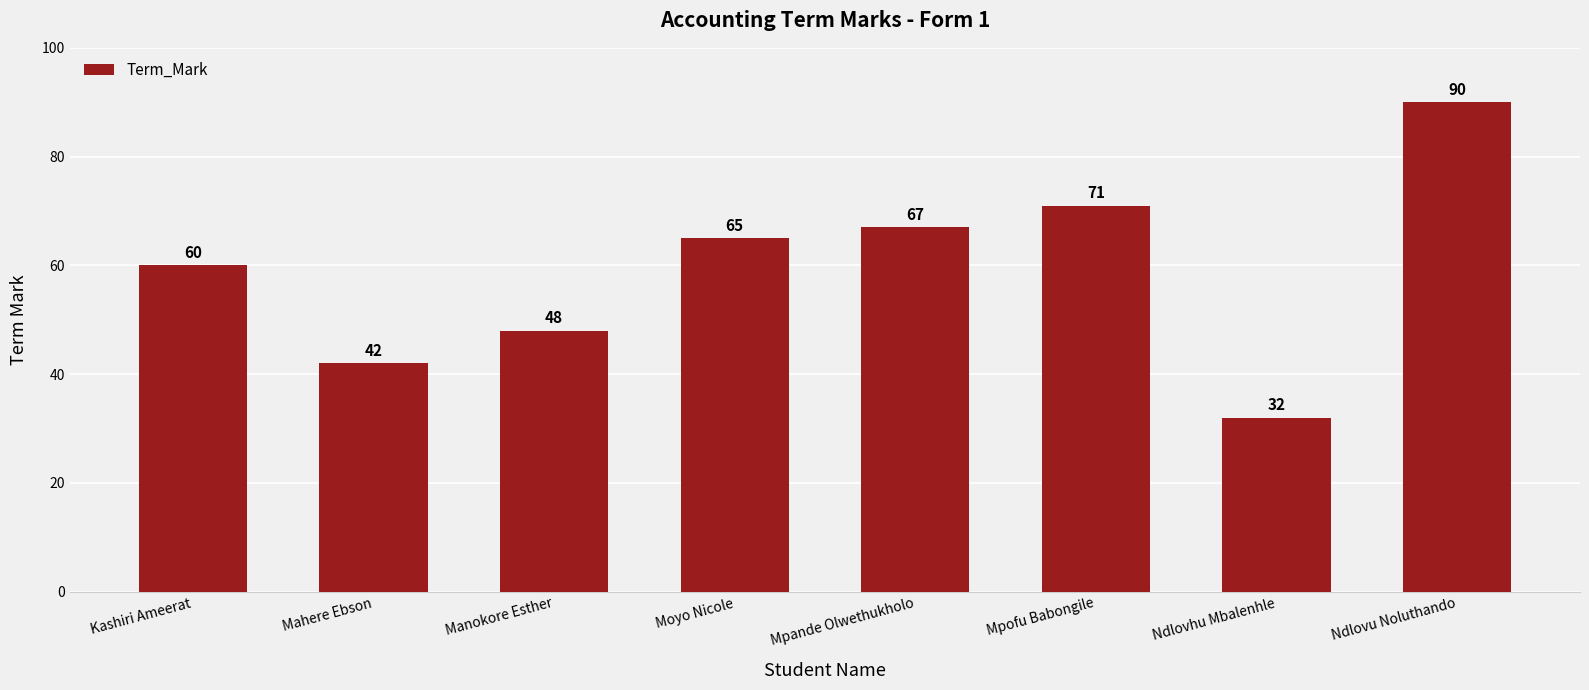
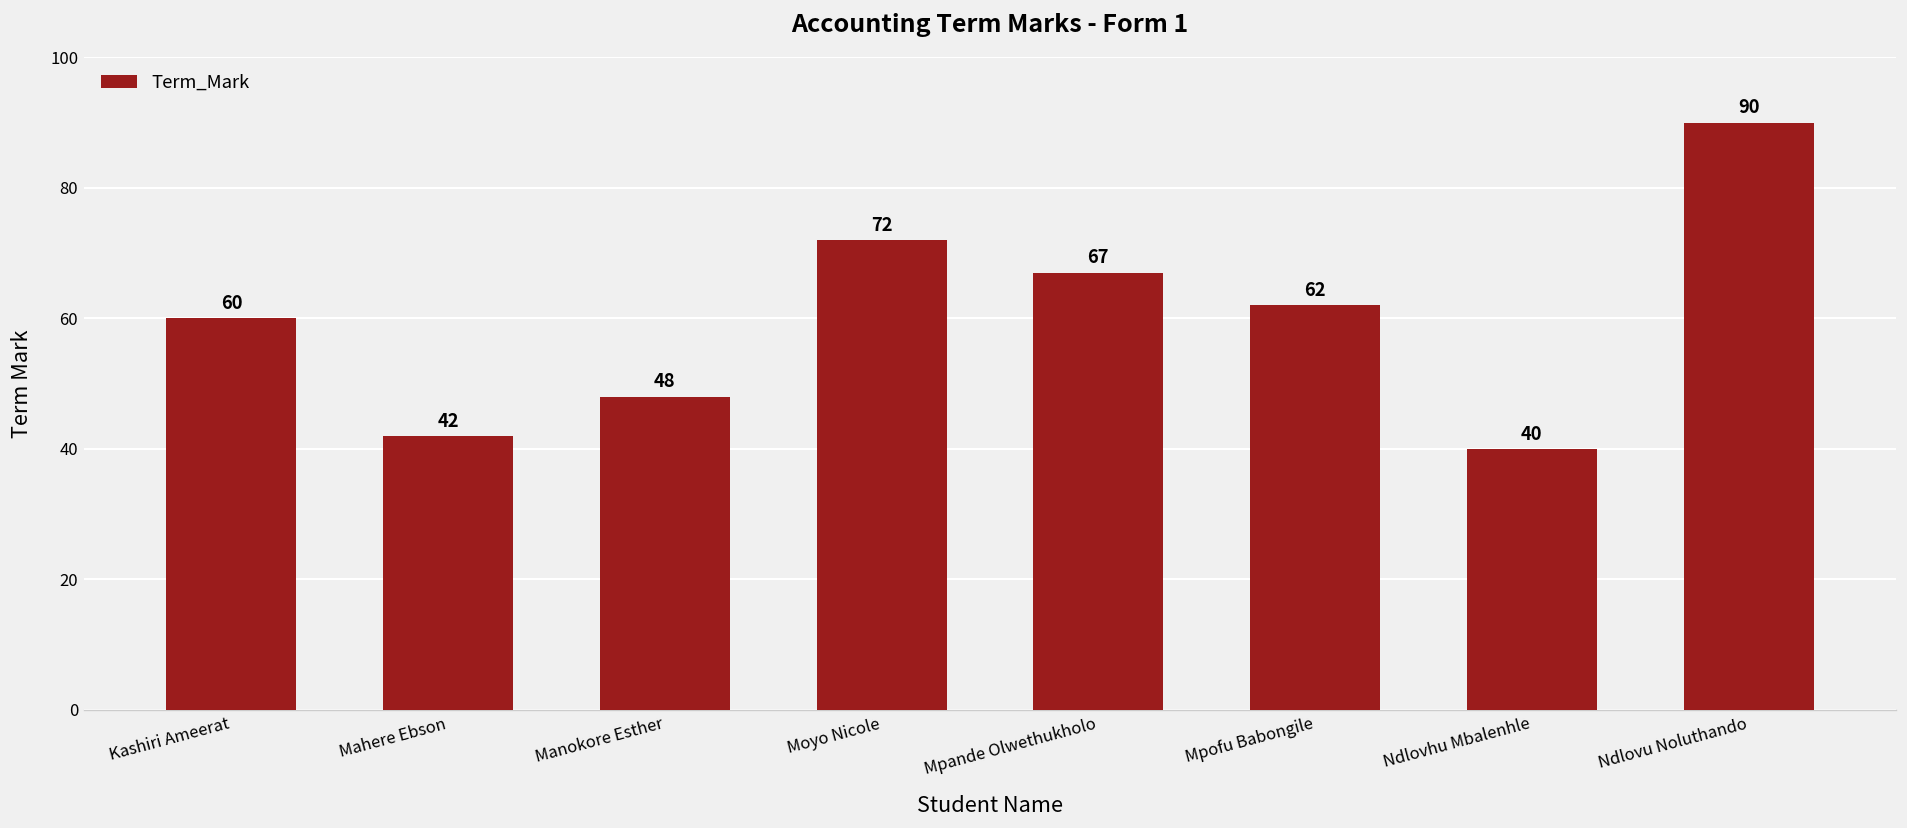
Moyo Nicole: 65 -> 72
Mpofu Babongile: 71 -> 62
Ndlovhu Mbalenhle: 32 -> 40
